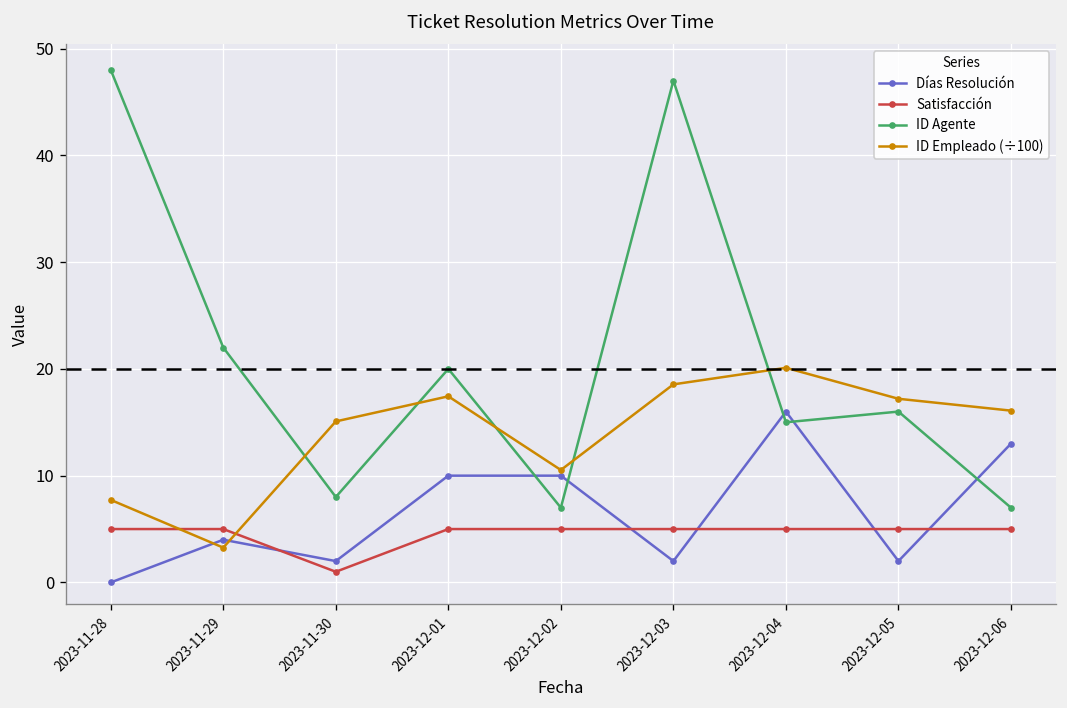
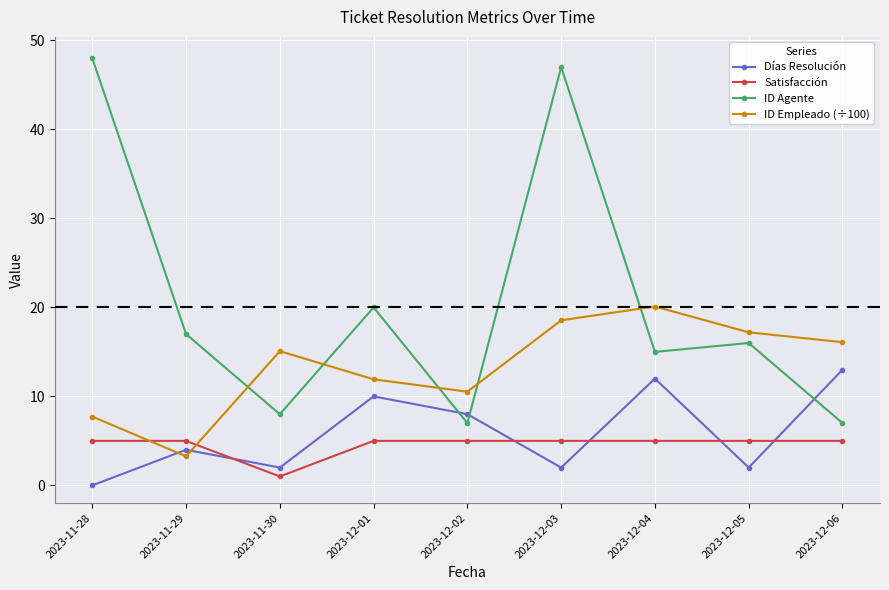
ID Agente, 2023-11-29: 22 -> 17
ID Empleado (÷100), 2023-12-01: 17 -> 12
Días Resolución, 2023-12-02: 10 -> 8
Días Resolución, 2023-12-04: 16 -> 12
